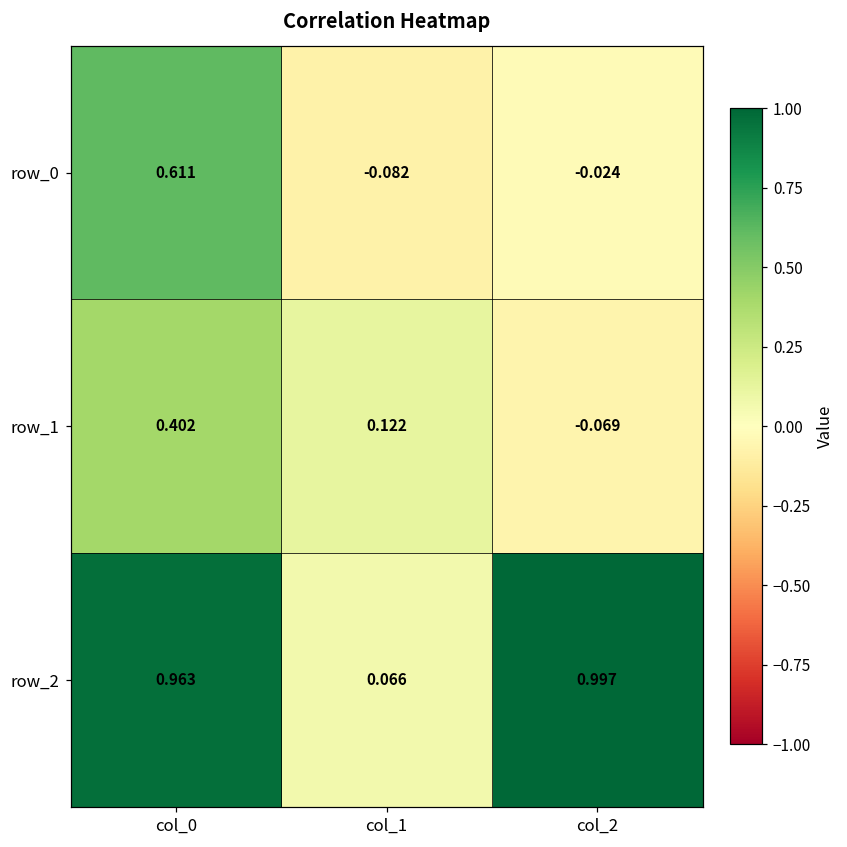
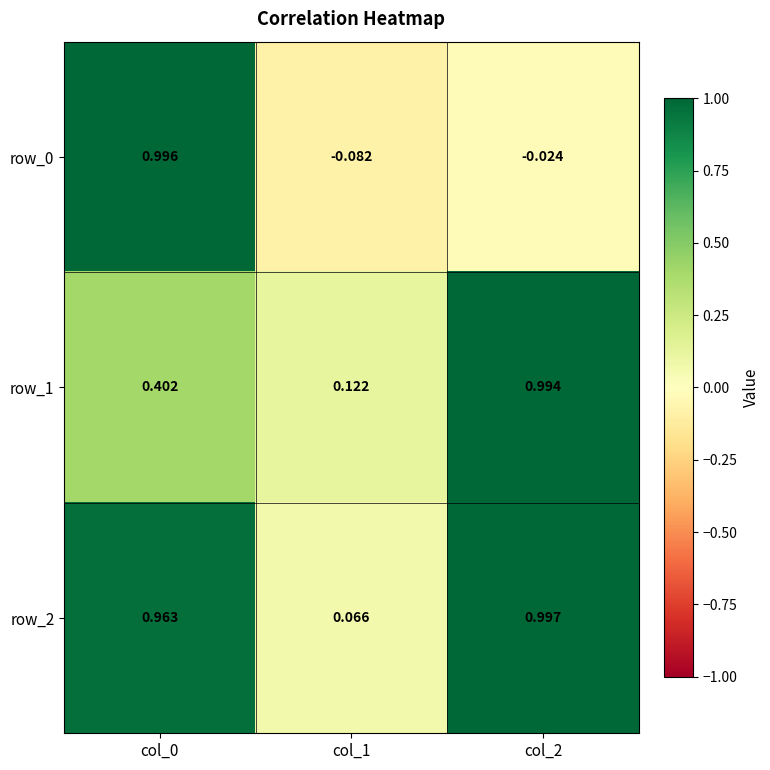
row_0, col_0: 0.611 -> 0.996
row_1, col_2: -0.069 -> 0.994
